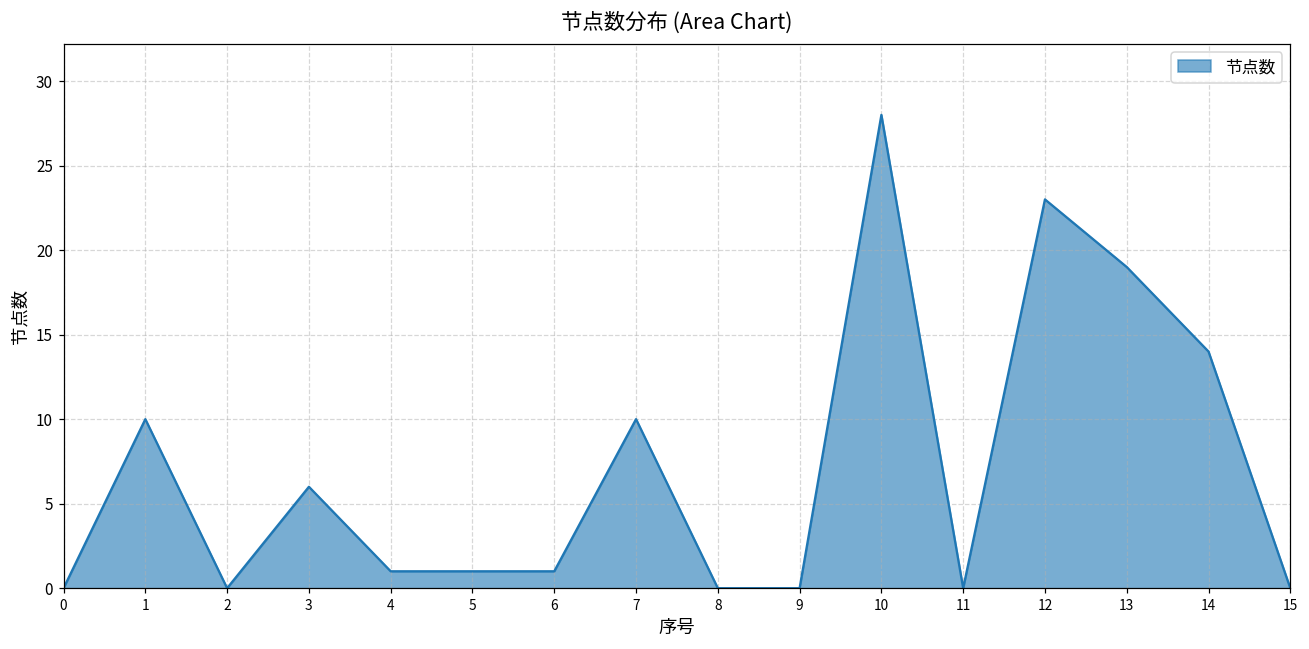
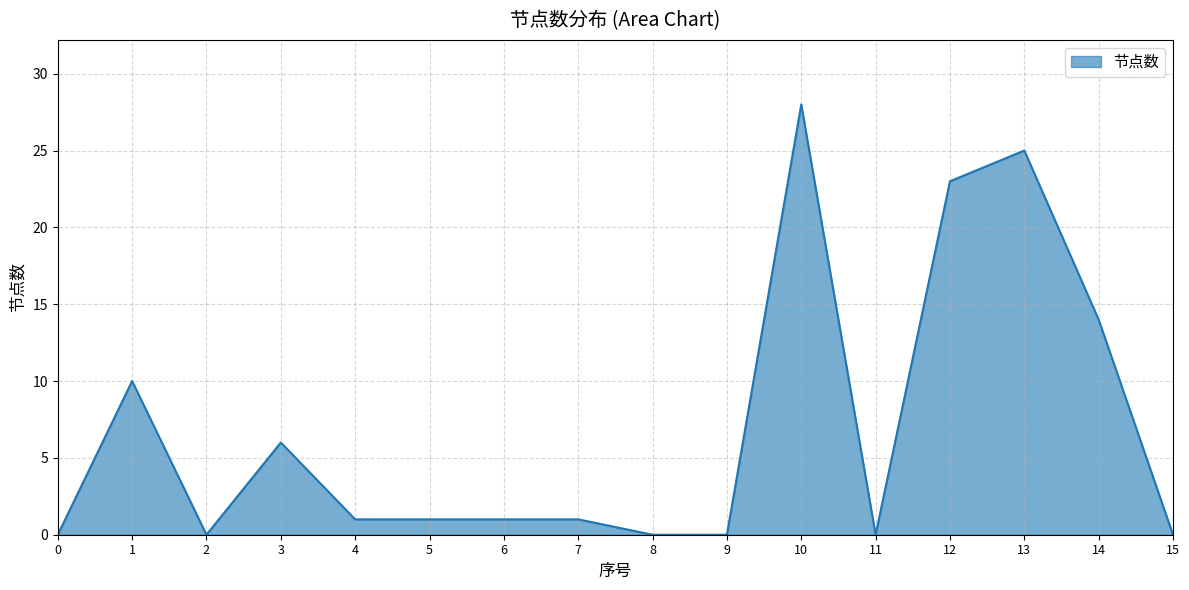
7: 10 -> 1
13: 19 -> 25
